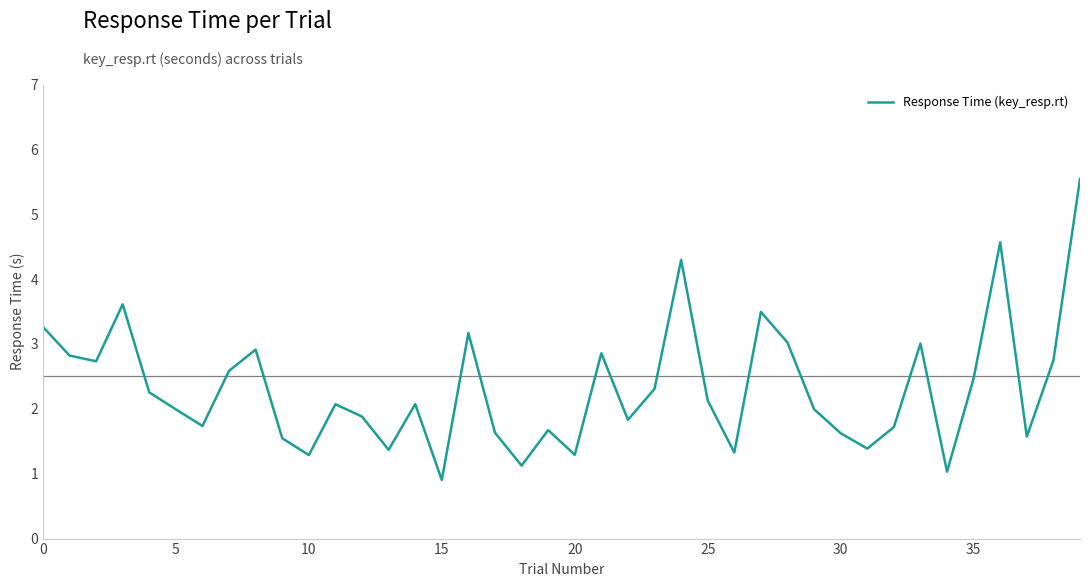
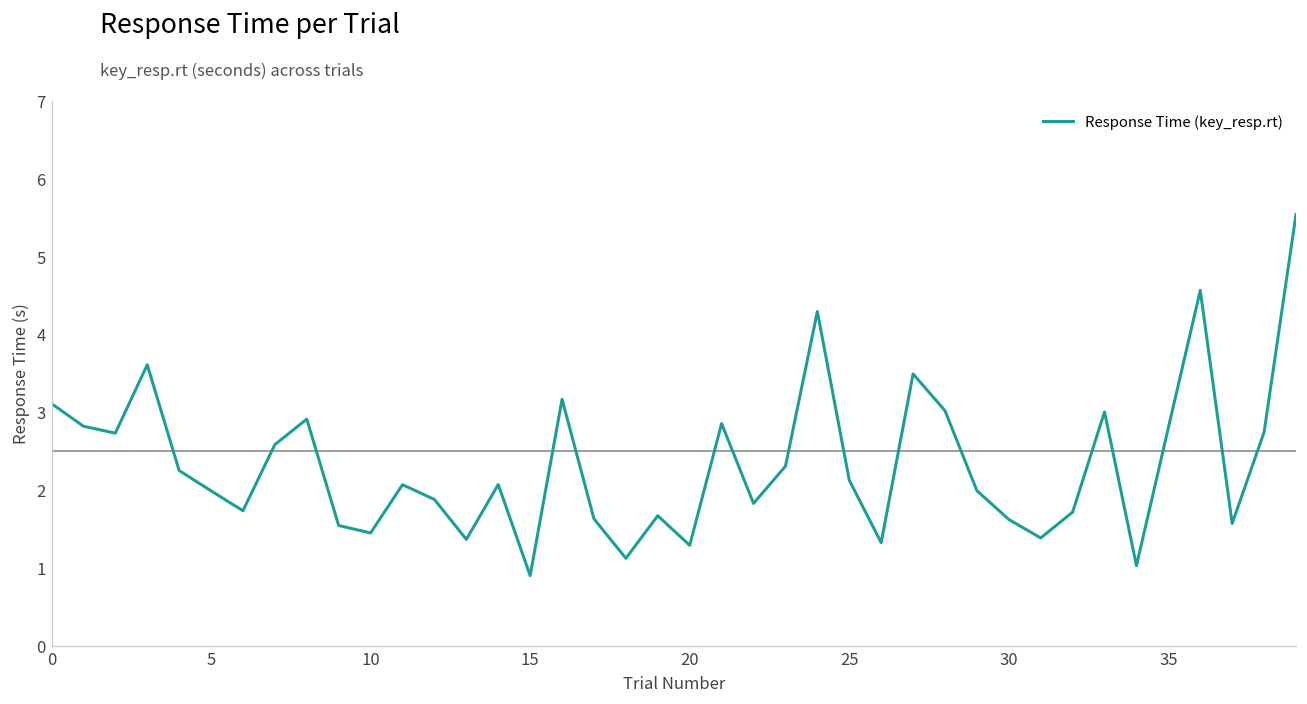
0: 3.3 -> 3.1
10: 1.3 -> 1.5
35: 2.5 -> 2.8
